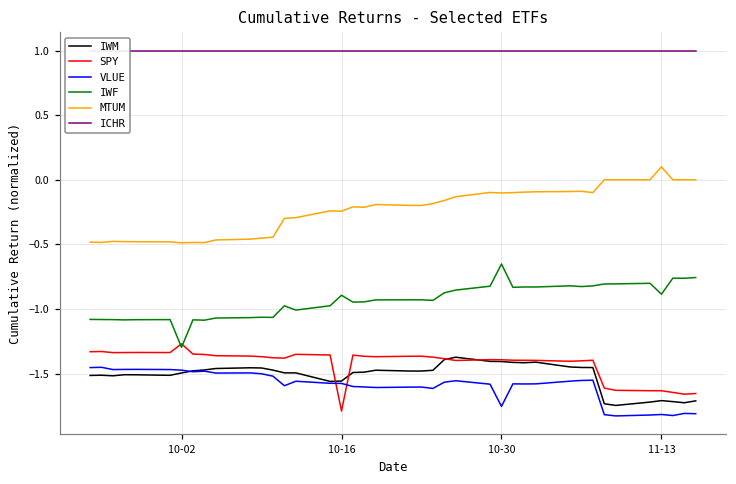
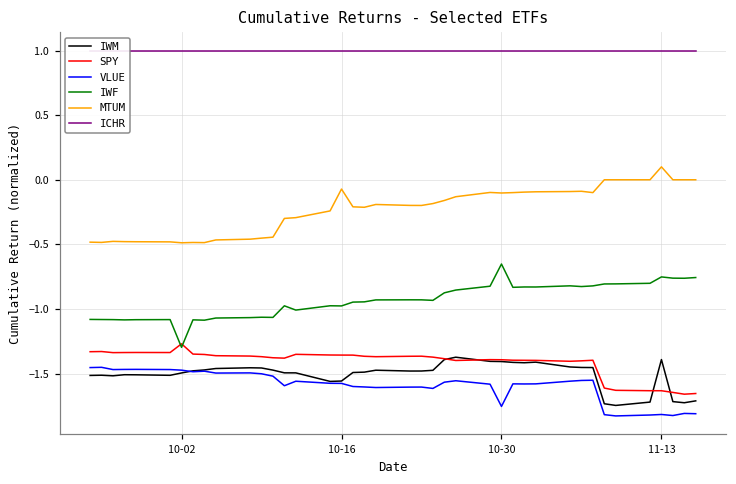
SPY, 10-16: -1.79 -> -1.36
IWF, 10-16: -0.89 -> -0.98
MTUM, 10-16: -0.24 -> -0.07
IWM, 11-13: -1.71 -> -1.39
IWF, 11-13: -0.89 -> -0.75
